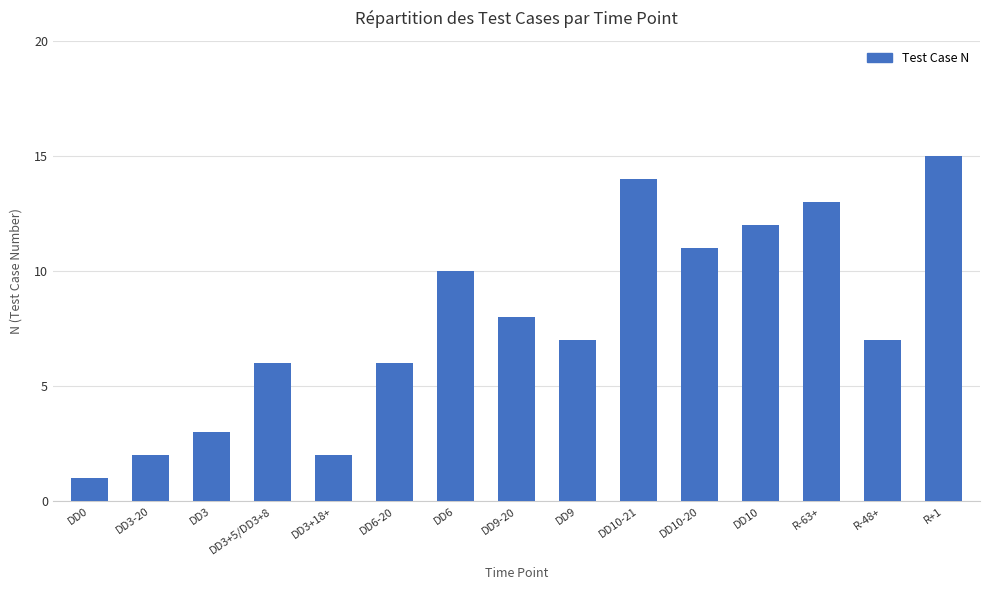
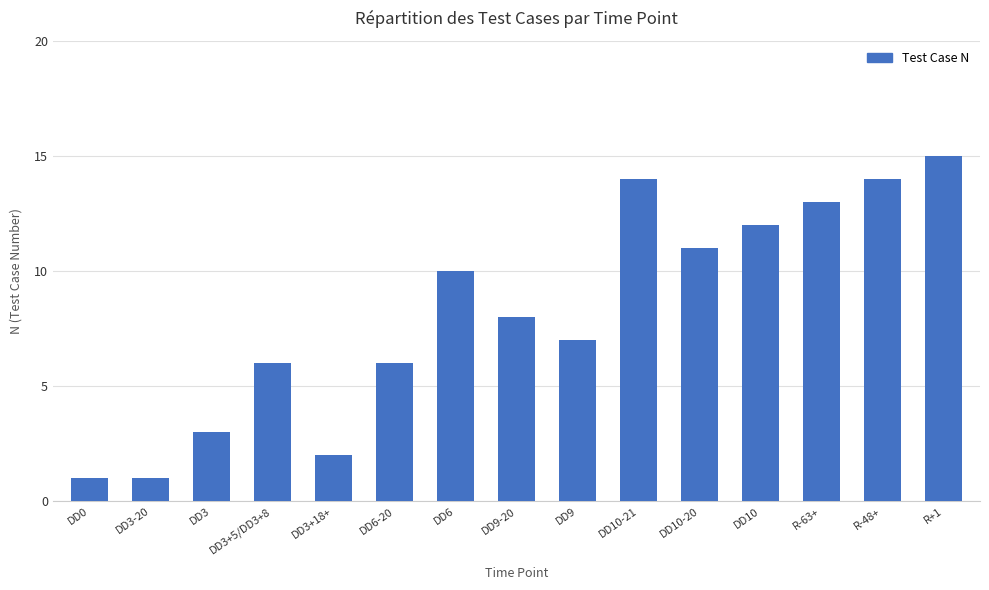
DD3-20: 2 -> 1
R-48+: 7 -> 14
